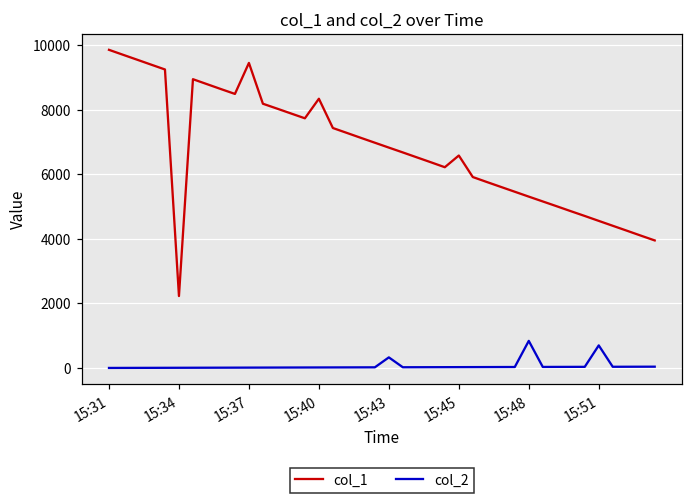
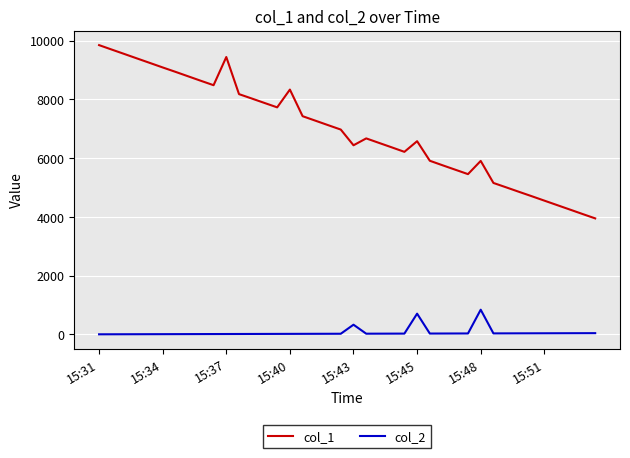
col_1, 15:34: 2200 -> 9100
col_1, 15:43: 6800 -> 6400
col_2, 15:45: 0 -> 700
col_1, 15:48: 5300 -> 5900
col_2, 15:51: 700 -> 0
